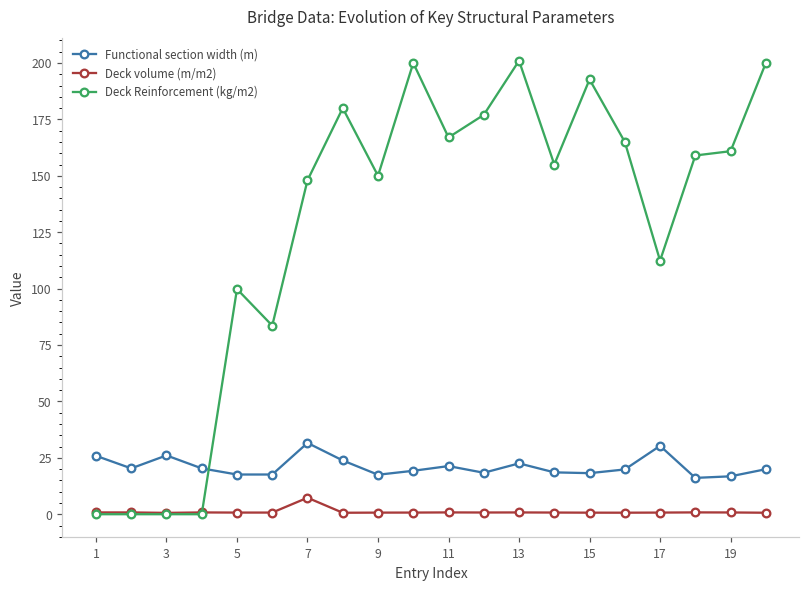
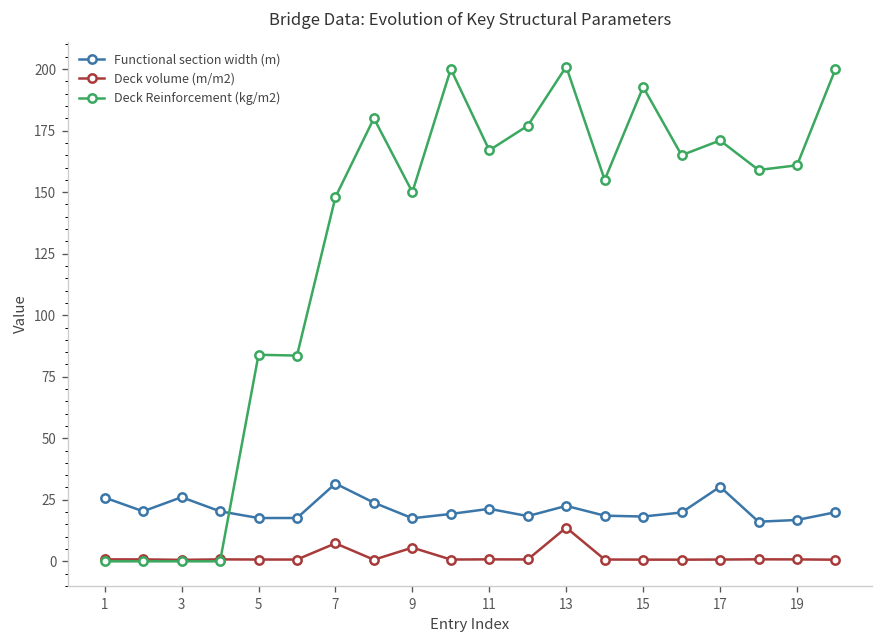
Deck Reinforcement (kg/m2), 5: 100 -> 84
Deck volume (m/m2), 9: 1 -> 6
Deck volume (m/m2), 13: 1 -> 14
Deck Reinforcement (kg/m2), 17: 112 -> 171
